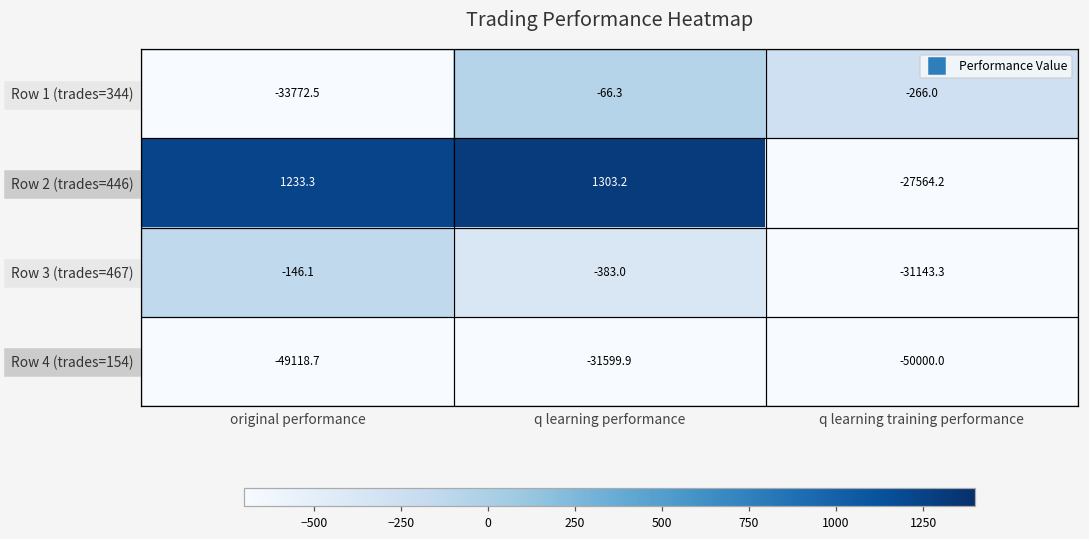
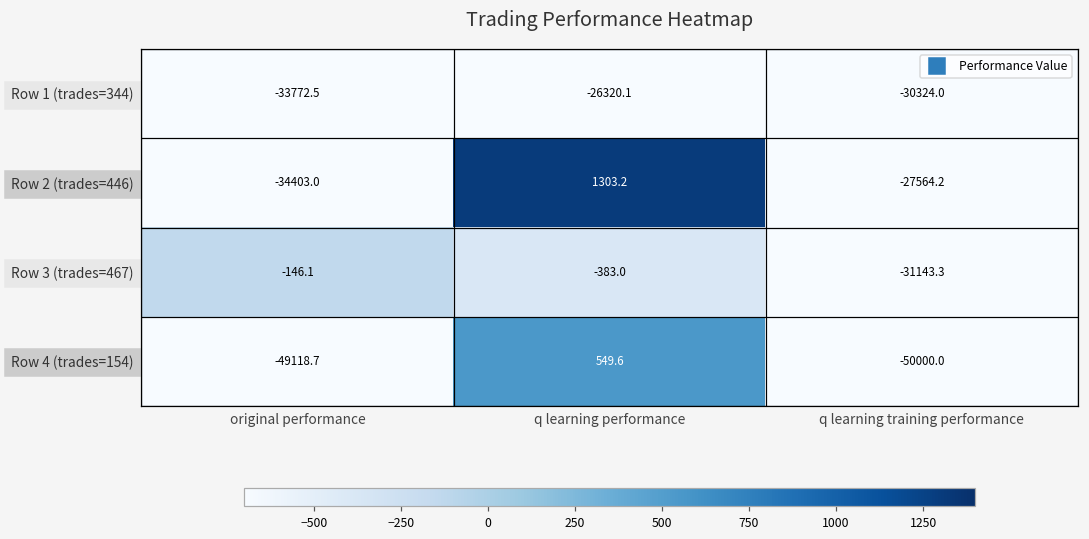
Row 1 (trades=344), q learning performance: -66.3 -> -26320.1
Row 1 (trades=344), q learning training performance: -266.0 -> -30324.0
Row 2 (trades=446), original performance: 1233.3 -> -34403.0
Row 4 (trades=154), q learning performance: -31599.9 -> 549.6
